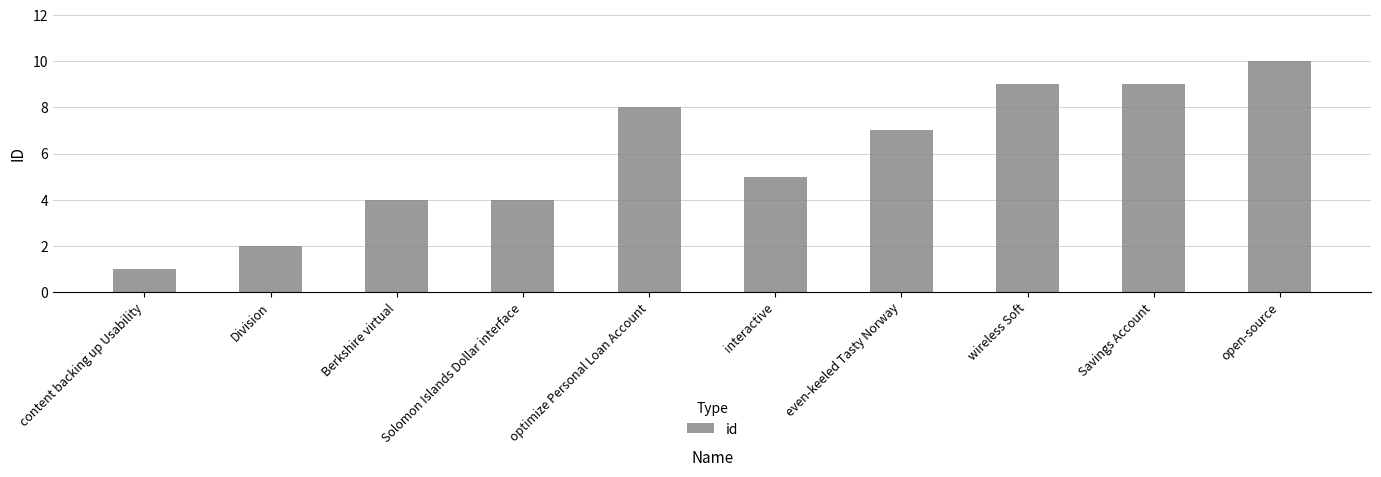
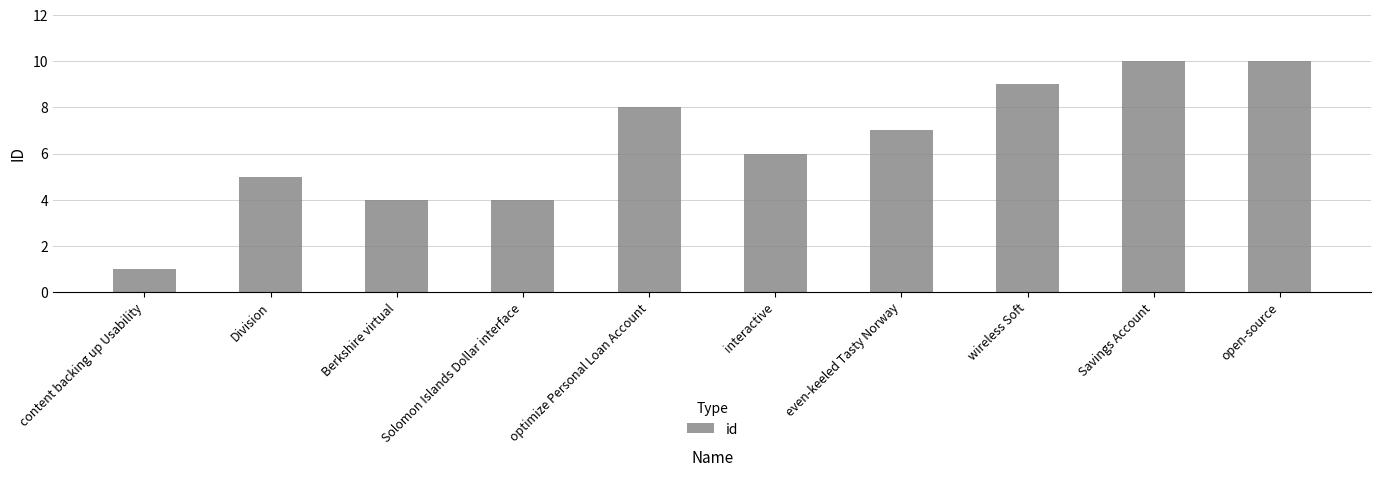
Division: 2 -> 5
interactive: 5 -> 6
Savings Account: 9 -> 10
